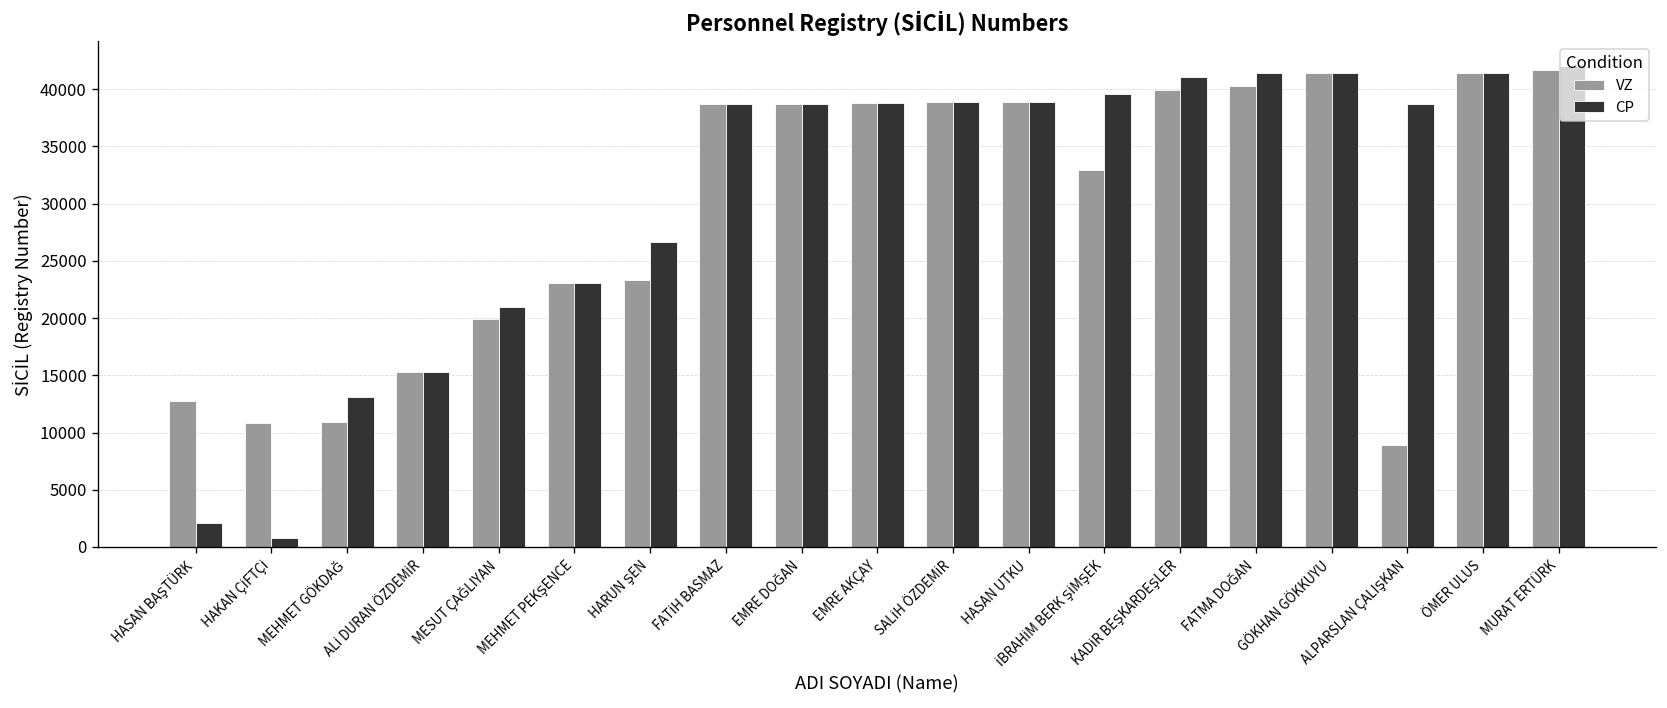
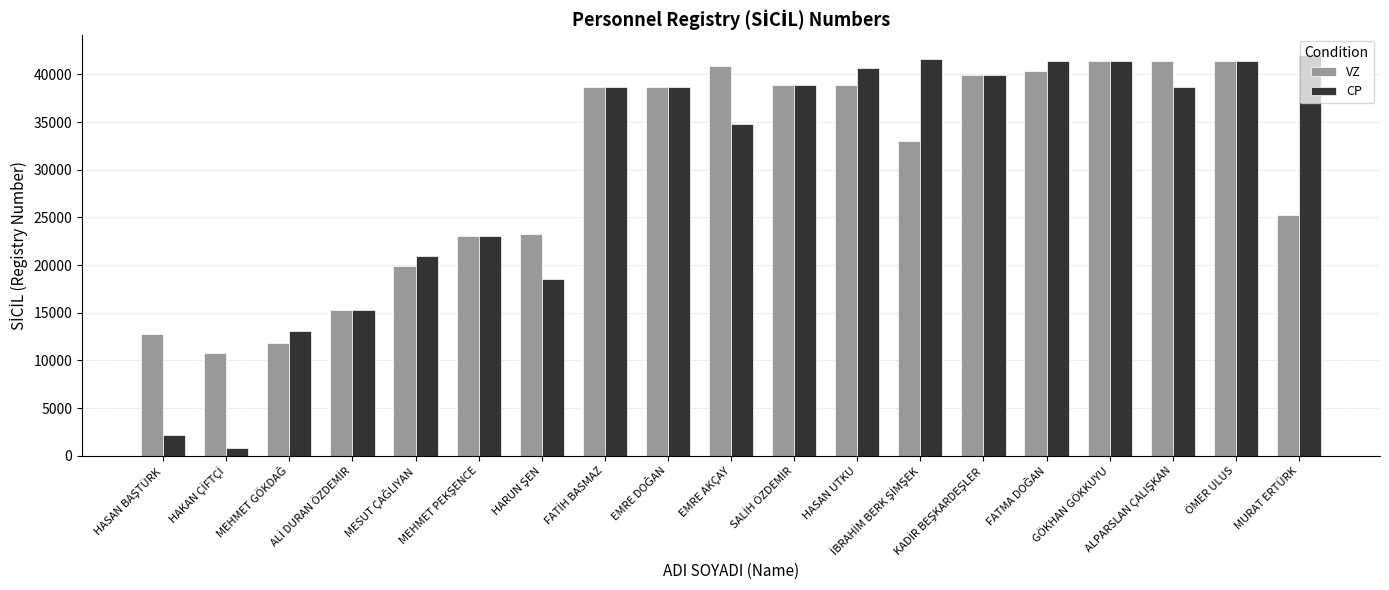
VZ, MEHMET GÖKDAĞ: 11000 -> 12000
CP, HARUN ŞEN: 27000 -> 19000
VZ, EMRE AKÇAY: 39000 -> 41000
CP, EMRE AKÇAY: 39000 -> 35000
CP, HASAN UTKU: 39000 -> 41000
CP, İBRAHİM BERK ŞİMŞEK: 40000 -> 42000
CP, KADİR BEŞKARDEŞLER: 41000 -> 40000
VZ, ALPARSLAN ÇALIŞKAN: 9000 -> 41000
VZ, MURAT ERTÜRK: 42000 -> 25000
